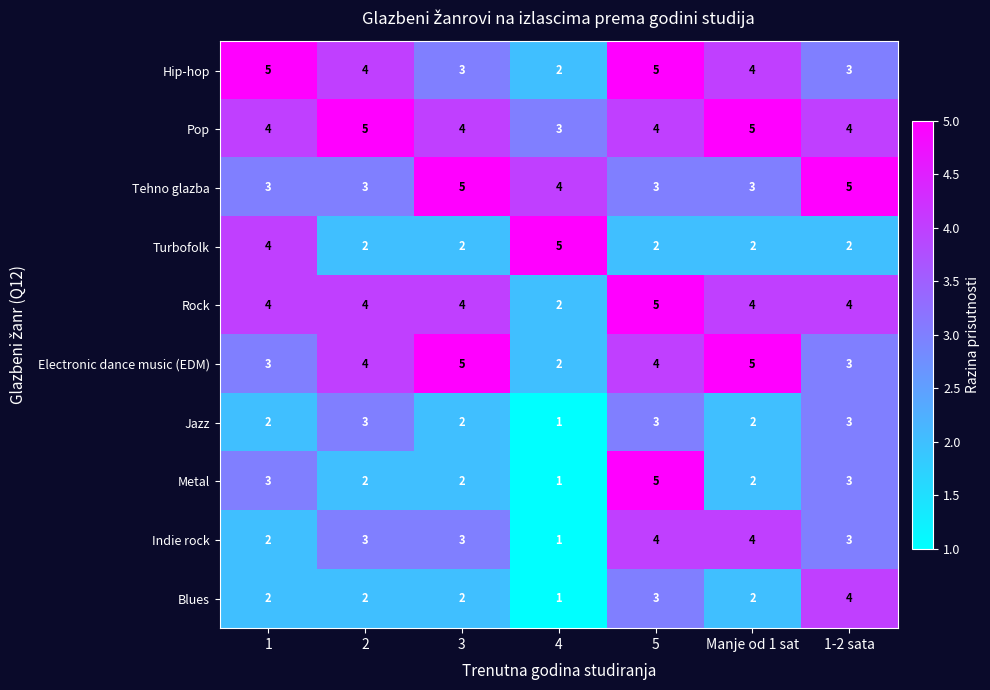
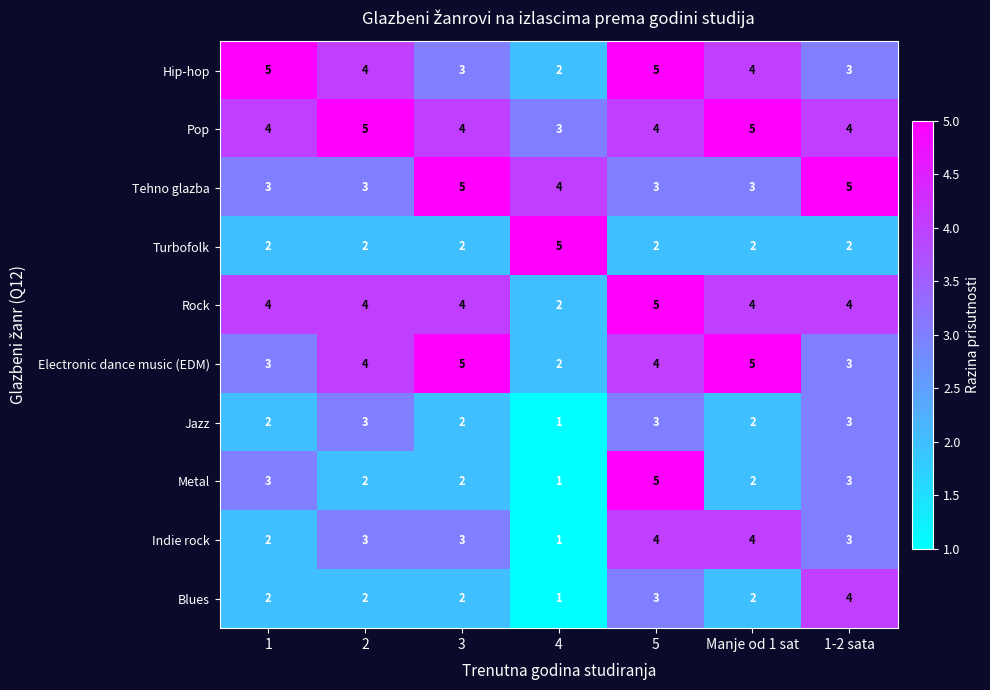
Turbofolk, 1: 4 -> 2
